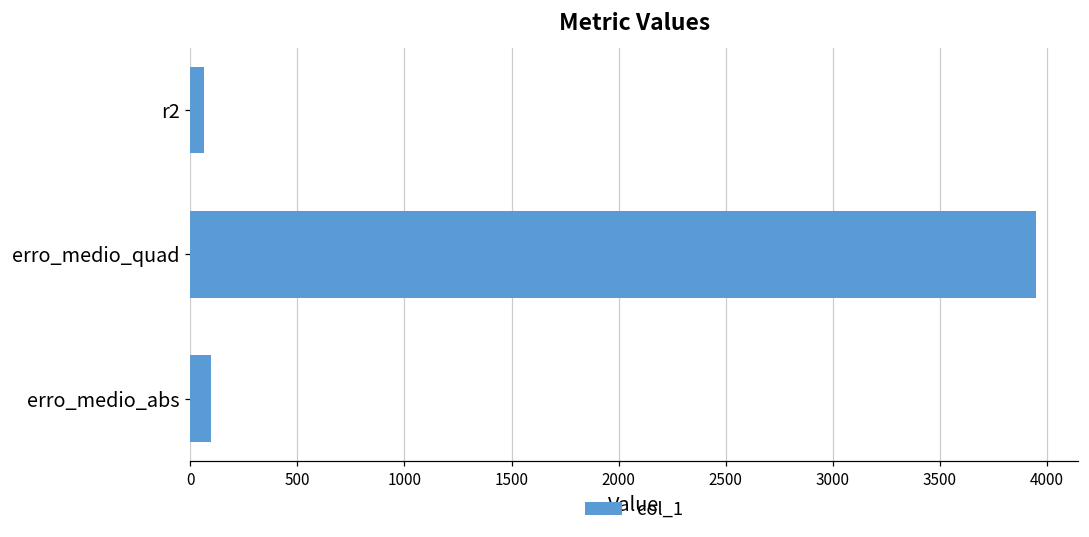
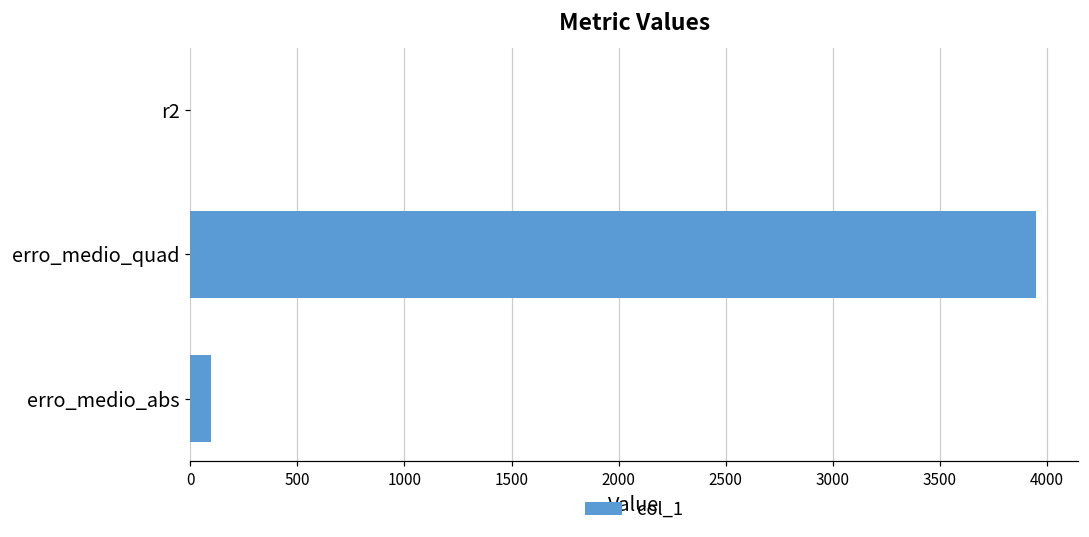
r2: 70 -> 0
